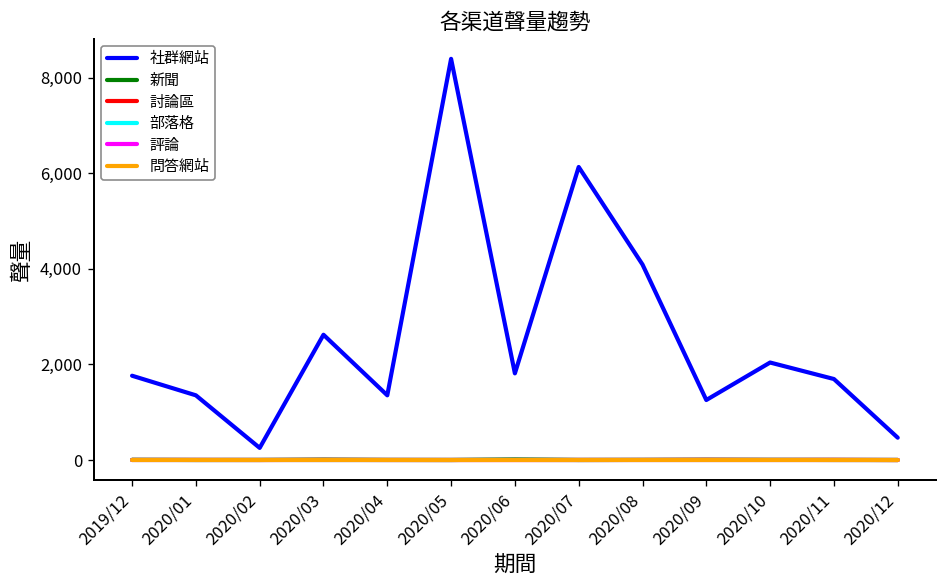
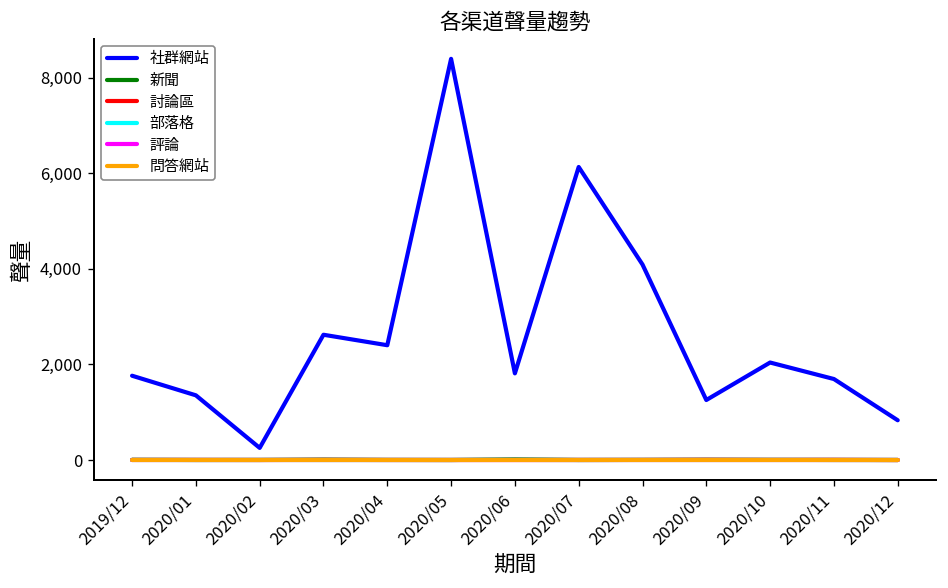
社群網站, 2020/04: 1,400 -> 2,400
社群網站, 2020/12: 500 -> 800
